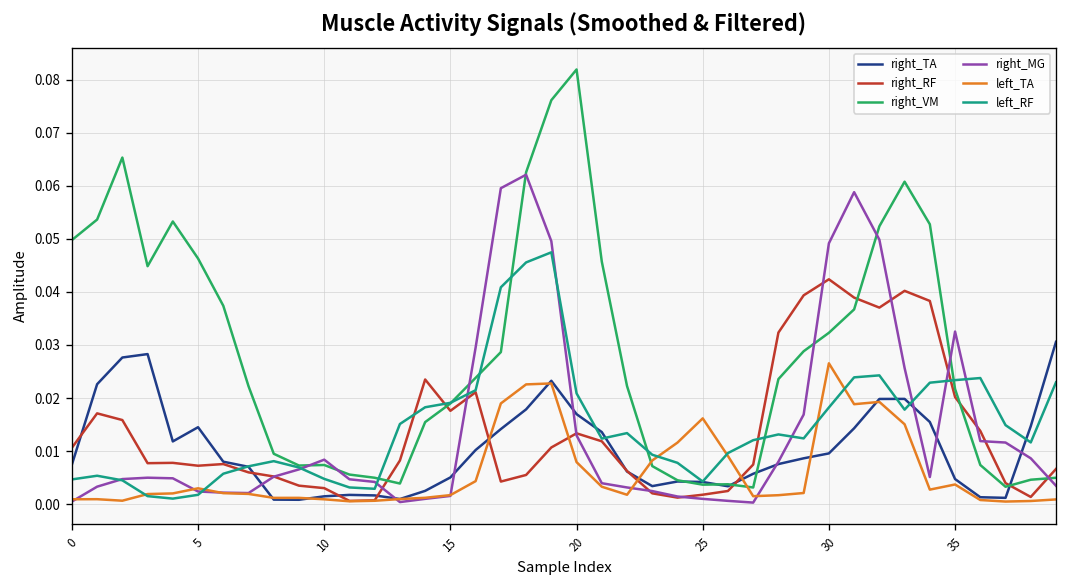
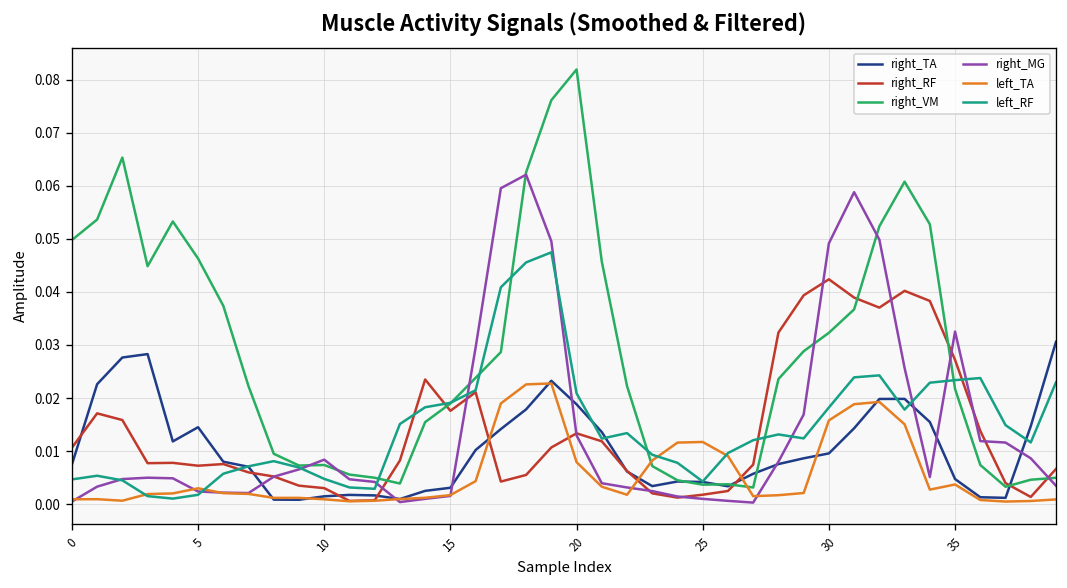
right_TA, 15: 0.005 -> 0.003
right_TA, 20: 0.017 -> 0.019
left_TA, 25: 0.016 -> 0.012
left_TA, 30: 0.027 -> 0.016
right_RF, 35: 0.020 -> 0.027
